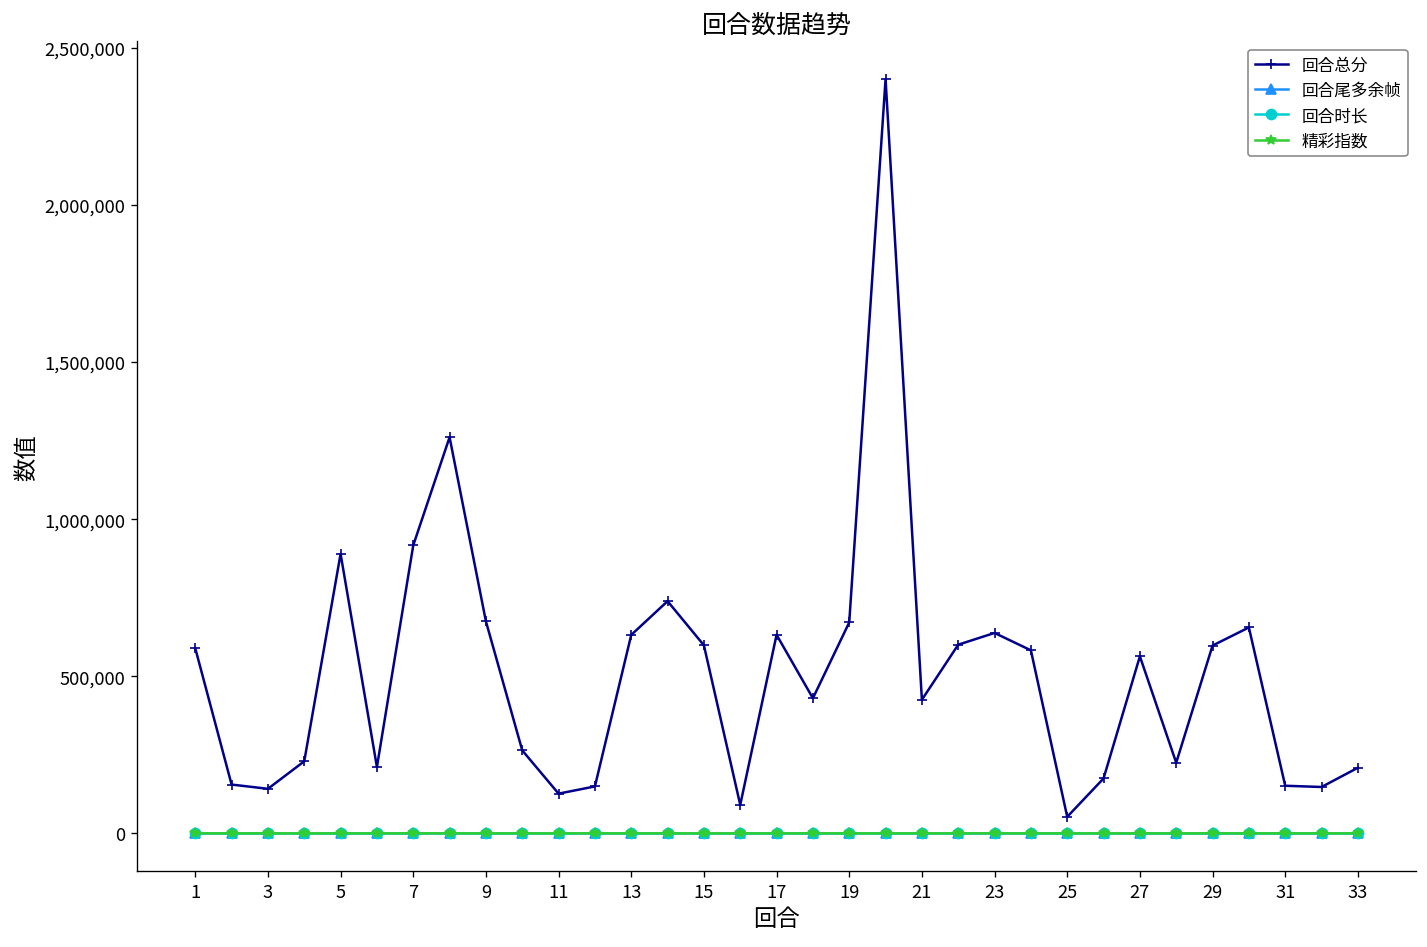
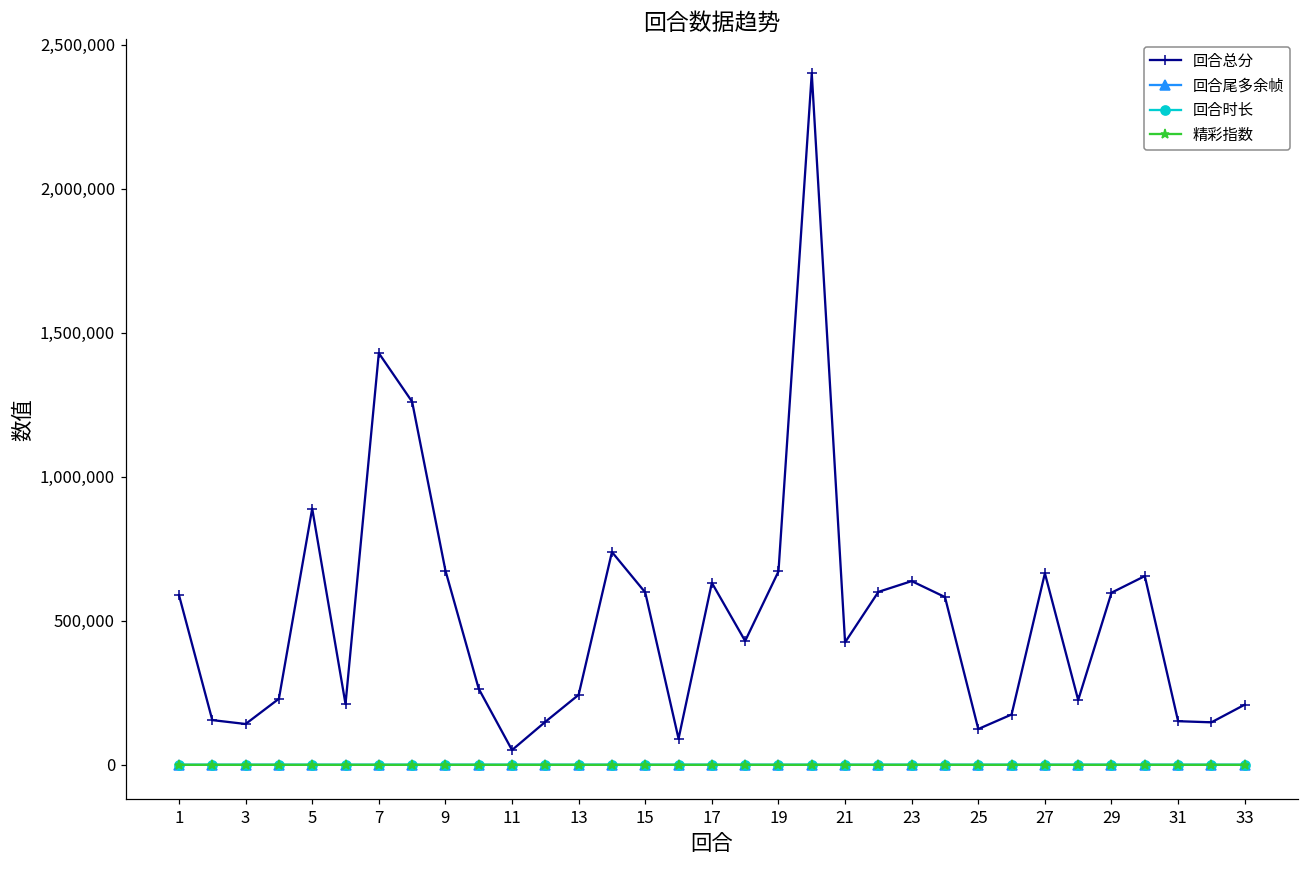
回合总分, 7: 920,000 -> 1,430,000
回合总分, 11: 130,000 -> 50,000
回合总分, 13: 630,000 -> 240,000
回合总分, 25: 50,000 -> 120,000
回合总分, 27: 560,000 -> 670,000
